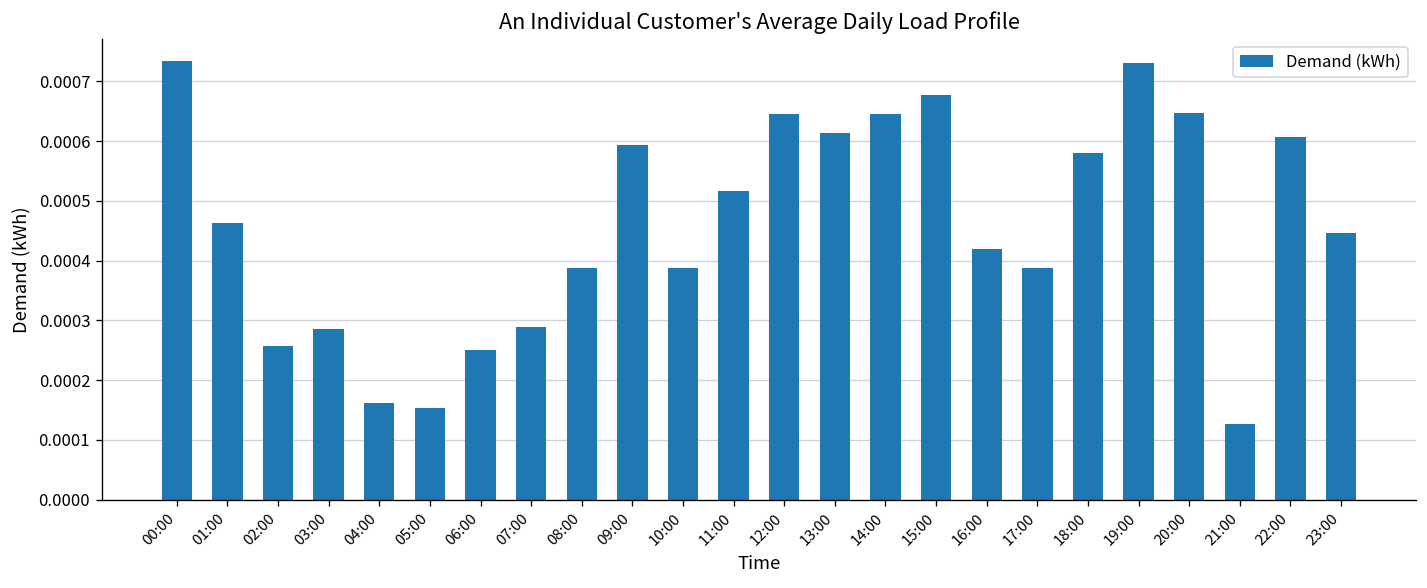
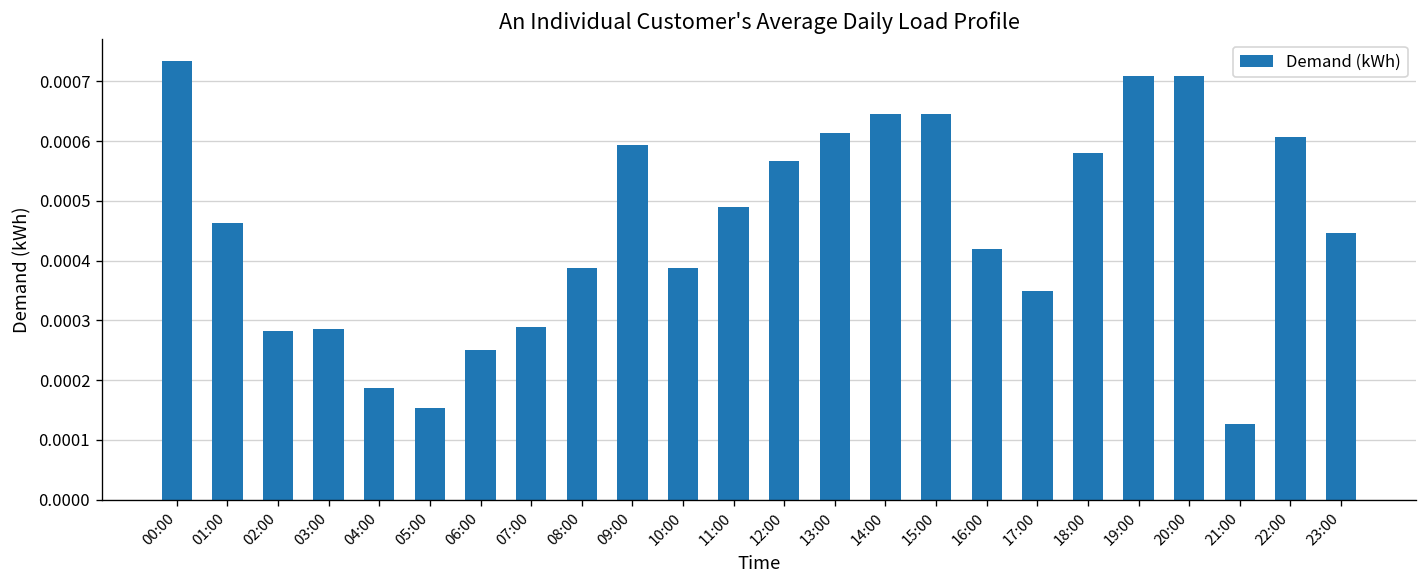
02:00: 0.00026 -> 0.00028
04:00: 0.00016 -> 0.00019
11:00: 0.00052 -> 0.00049
12:00: 0.00065 -> 0.00057
15:00: 0.00068 -> 0.00065
17:00: 0.00039 -> 0.00035
19:00: 0.00073 -> 0.00071
20:00: 0.00065 -> 0.00071
